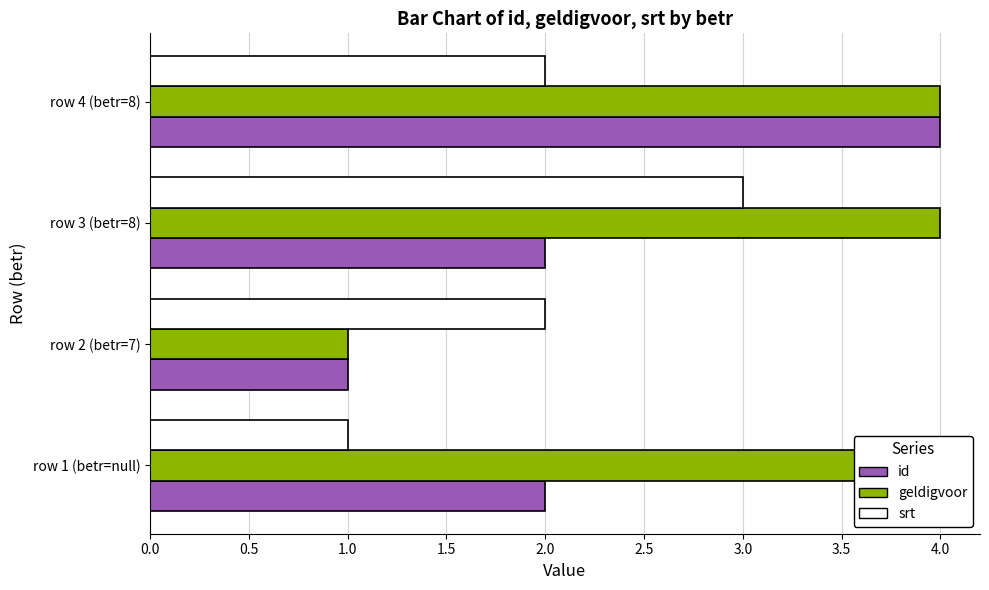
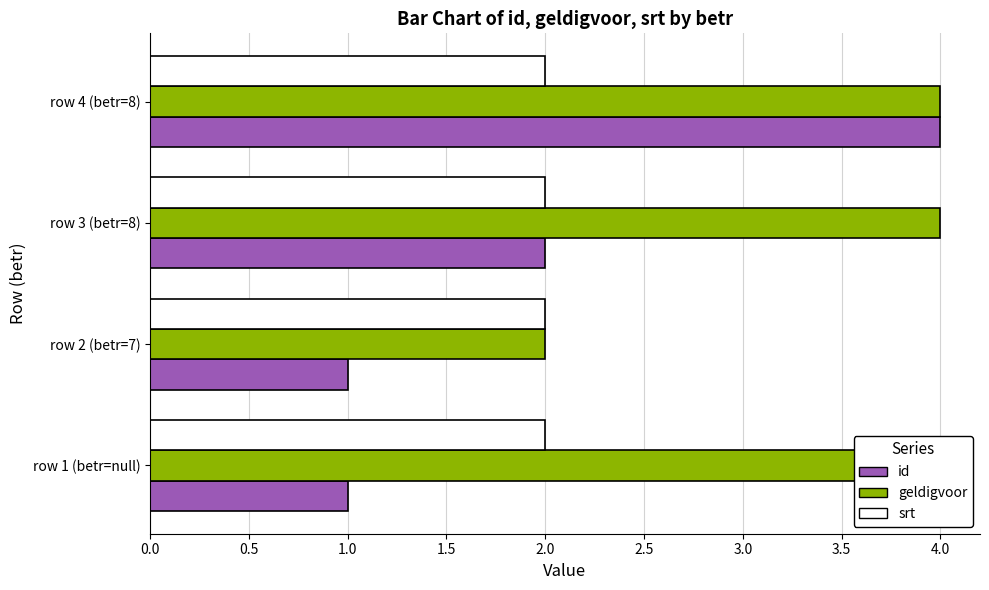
srt, row 3 (betr=8): 3 -> 2
geldigvoor, row 2 (betr=7): 1 -> 2
srt, row 1 (betr=null): 1 -> 2
id, row 1 (betr=null): 2 -> 1
